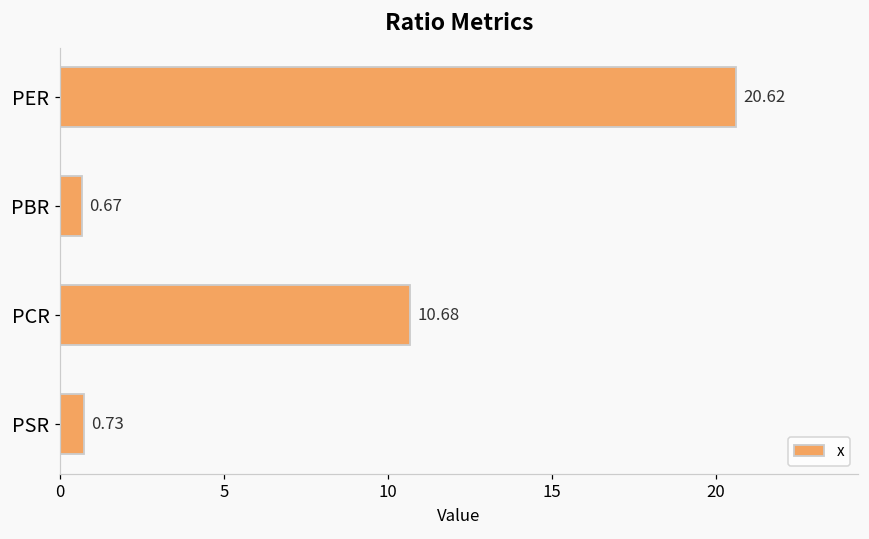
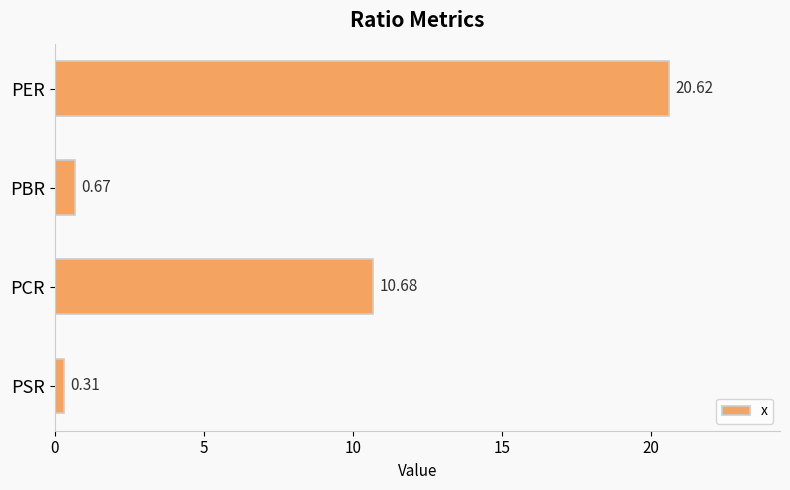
PSR: 0.73 -> 0.31
